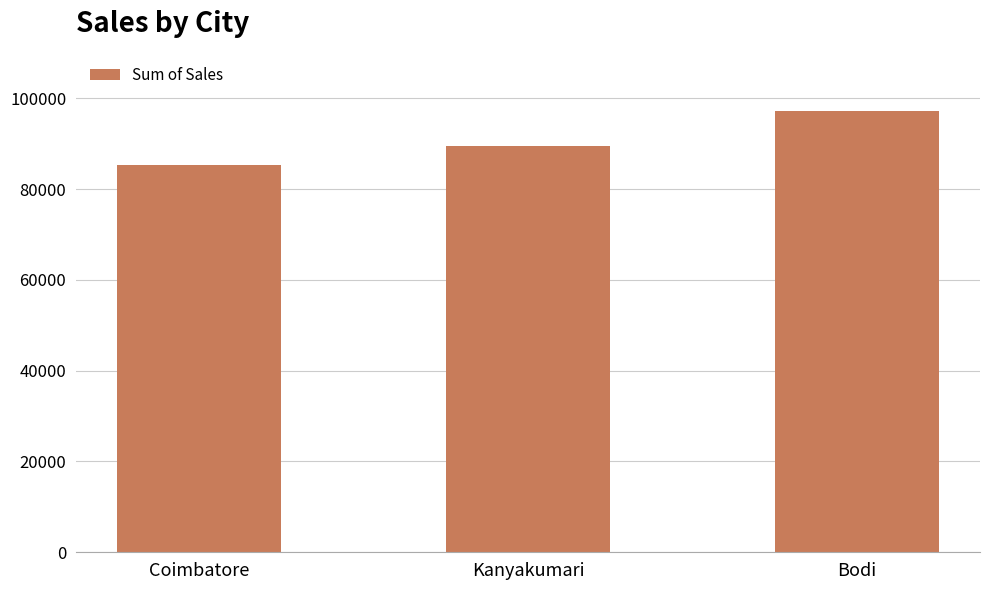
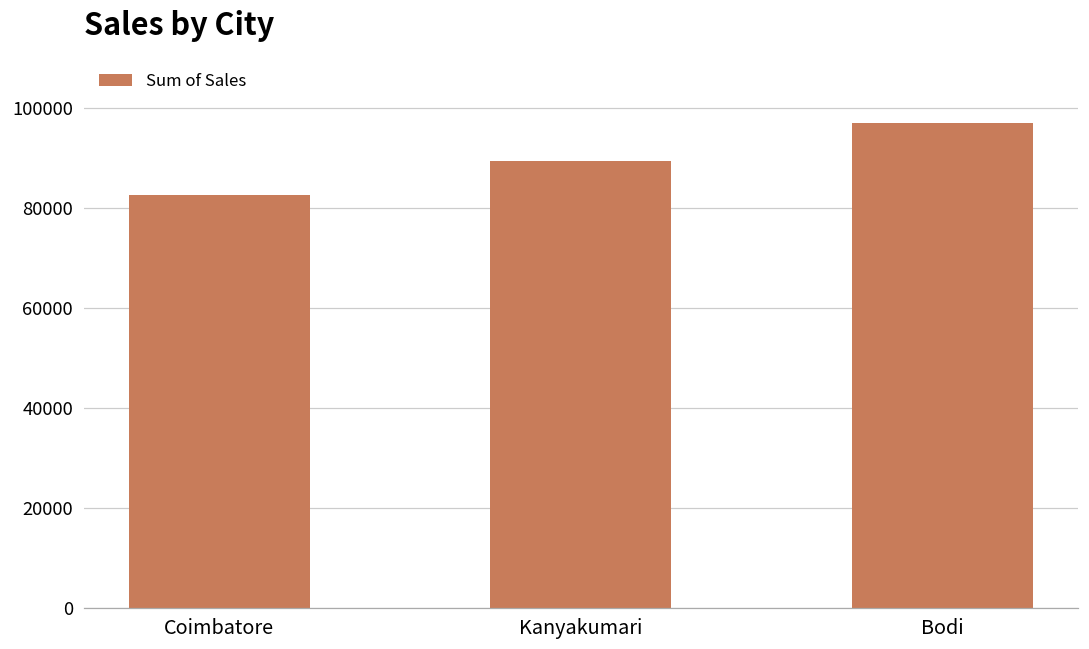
Coimbatore: 85000 -> 83000
